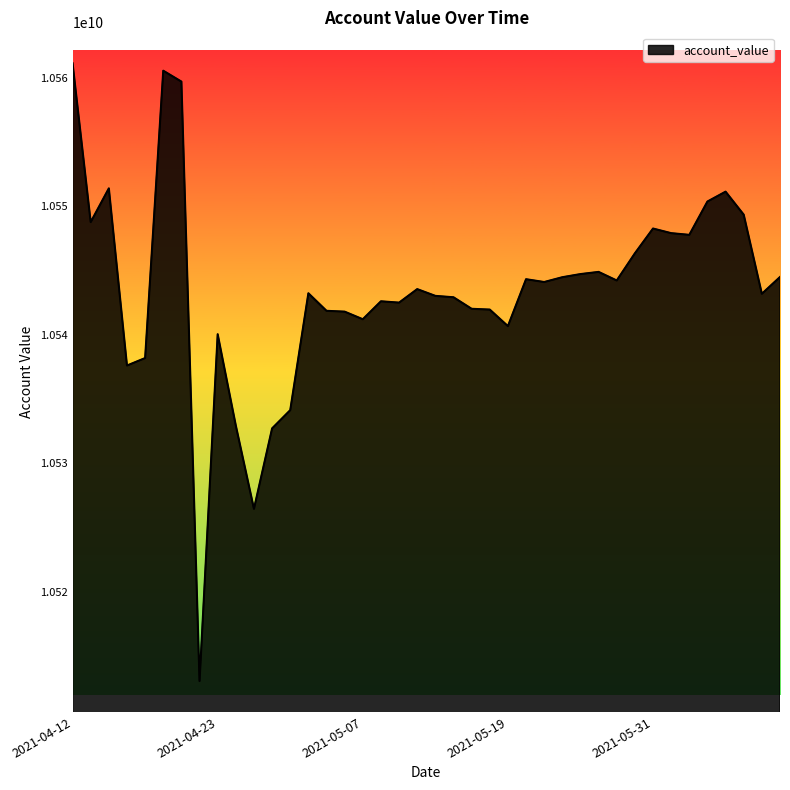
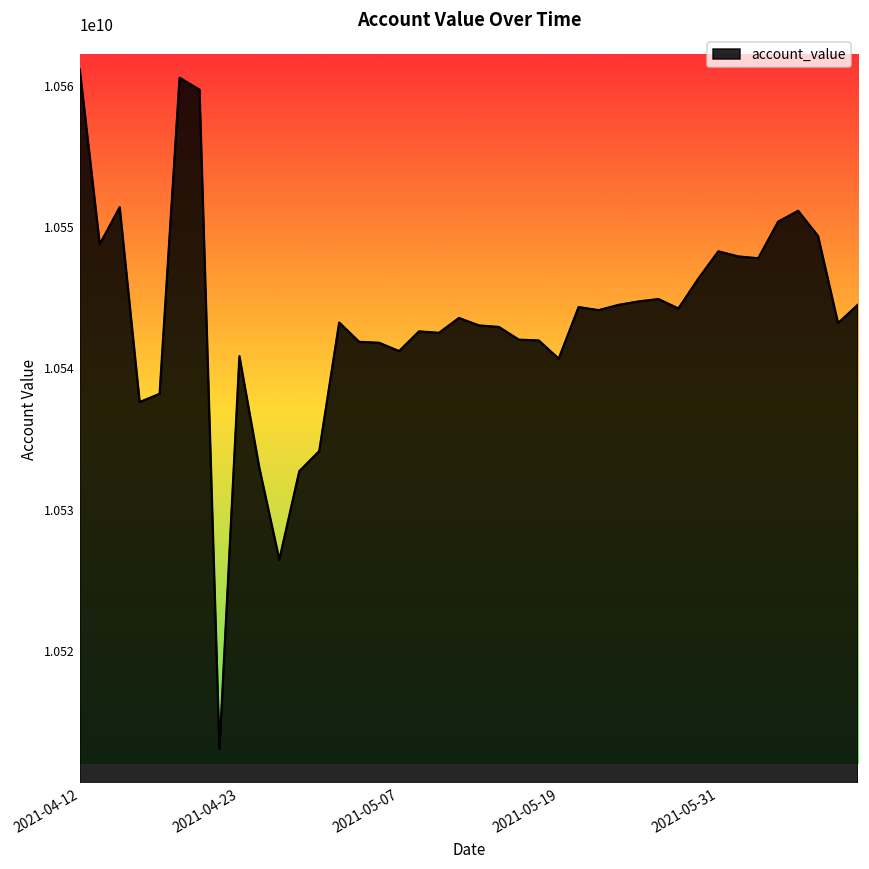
2021-04-23: 10540000000 -> 10540900000
